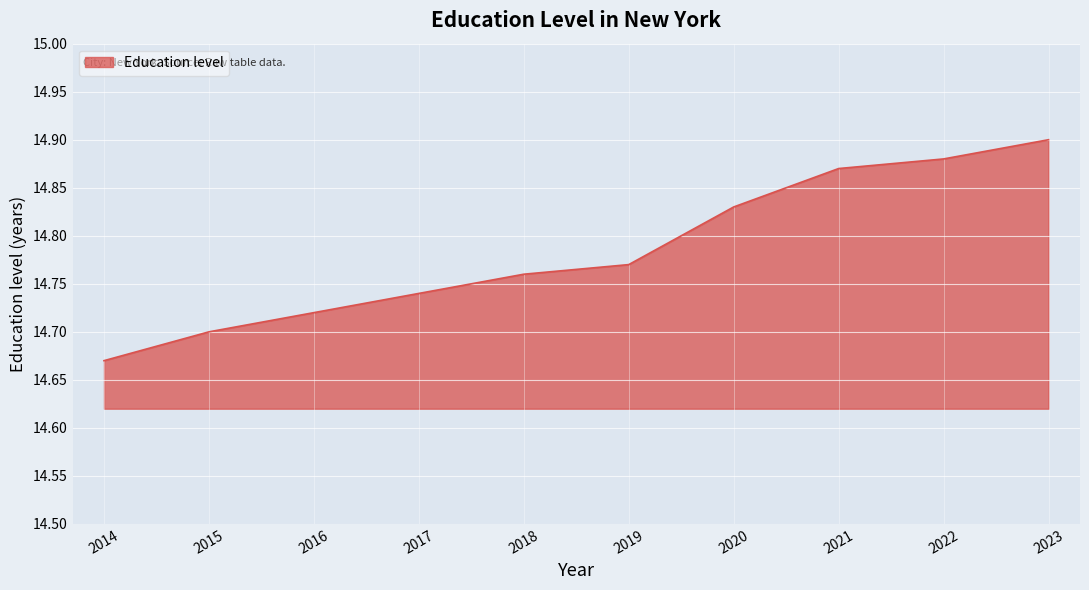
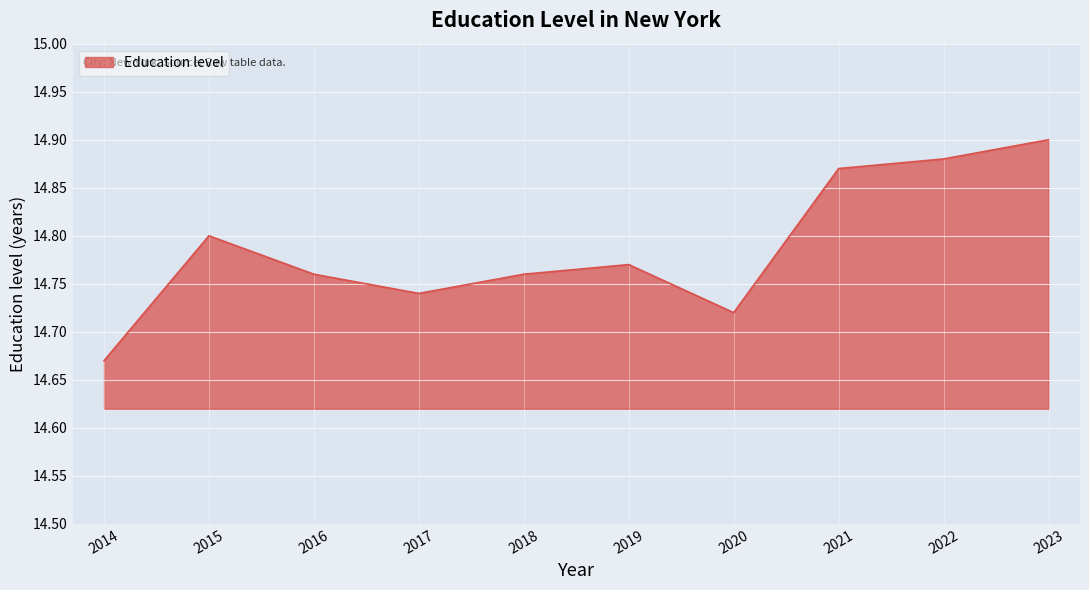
2015: 14.7 -> 14.8
2016: 14.72 -> 14.76
2020: 14.83 -> 14.72
